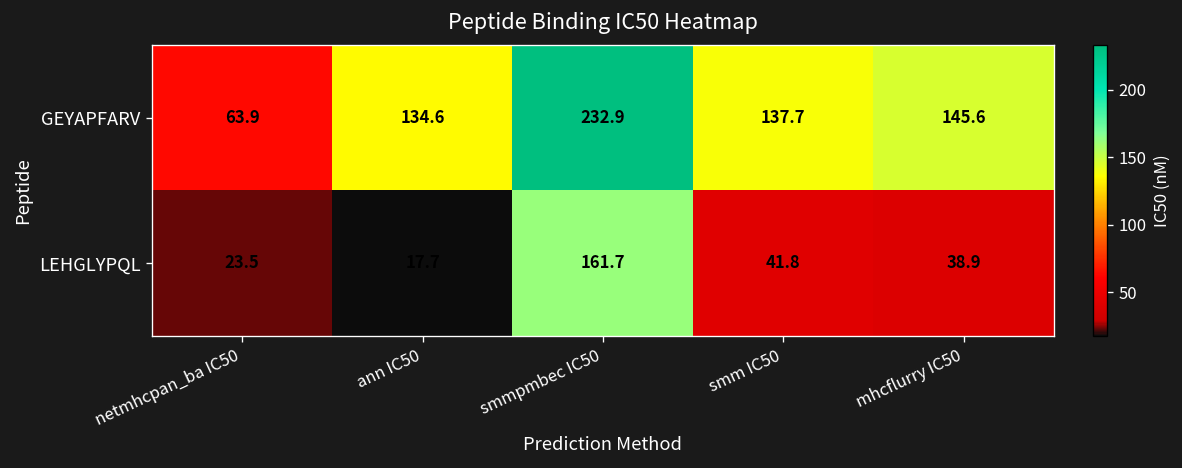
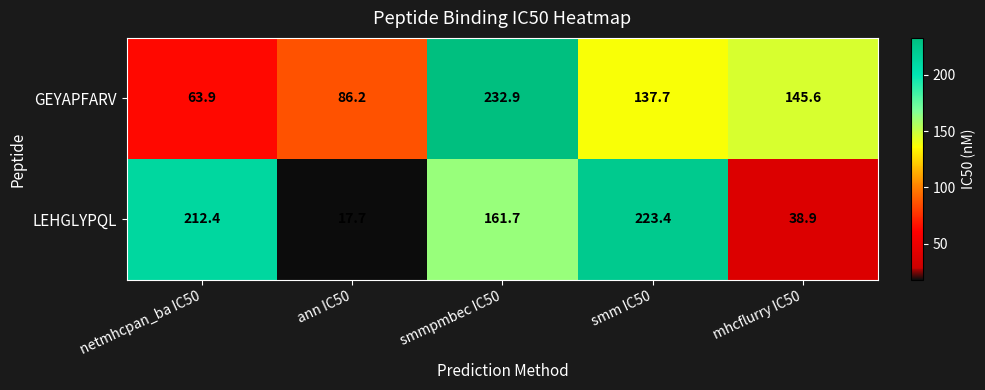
GEYAPFARV, ann IC50: 134.6 -> 86.2
LEHGLYPQL, netmhcpan_ba IC50: 23.5 -> 212.4
LEHGLYPQL, smm IC50: 41.8 -> 223.4
